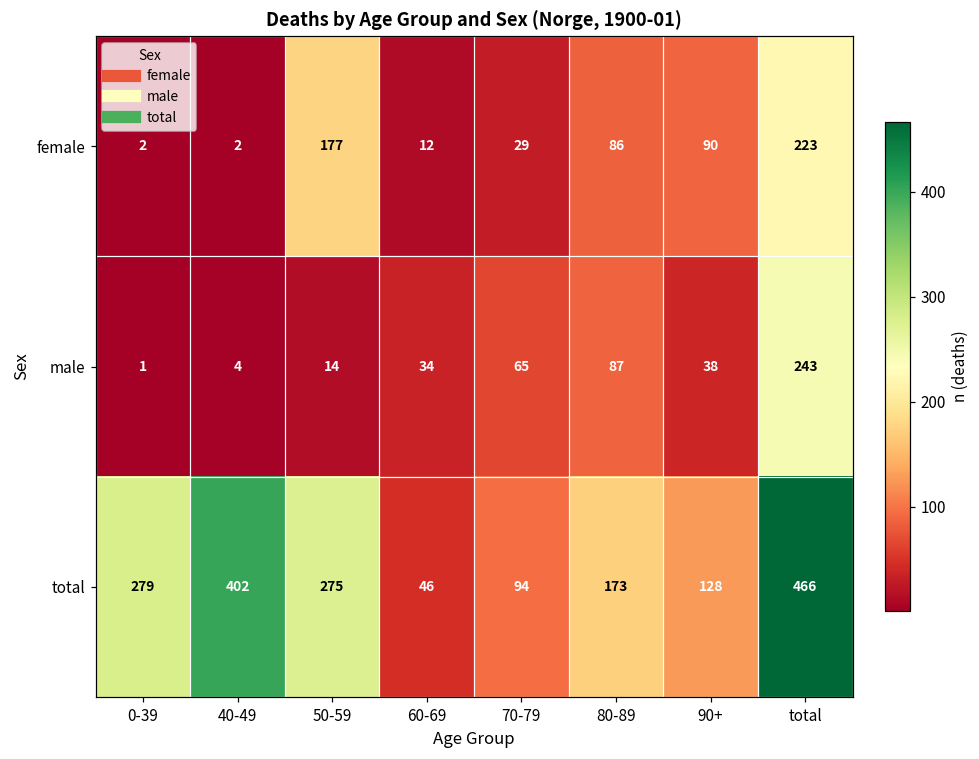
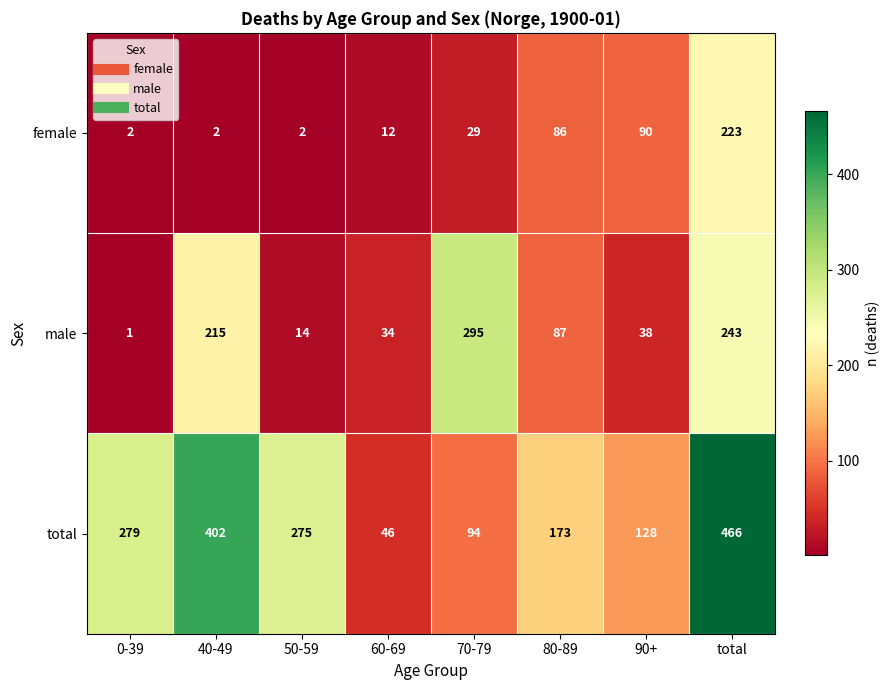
female, 50-59: 177 -> 2
male, 40-49: 4 -> 215
male, 70-79: 65 -> 295
